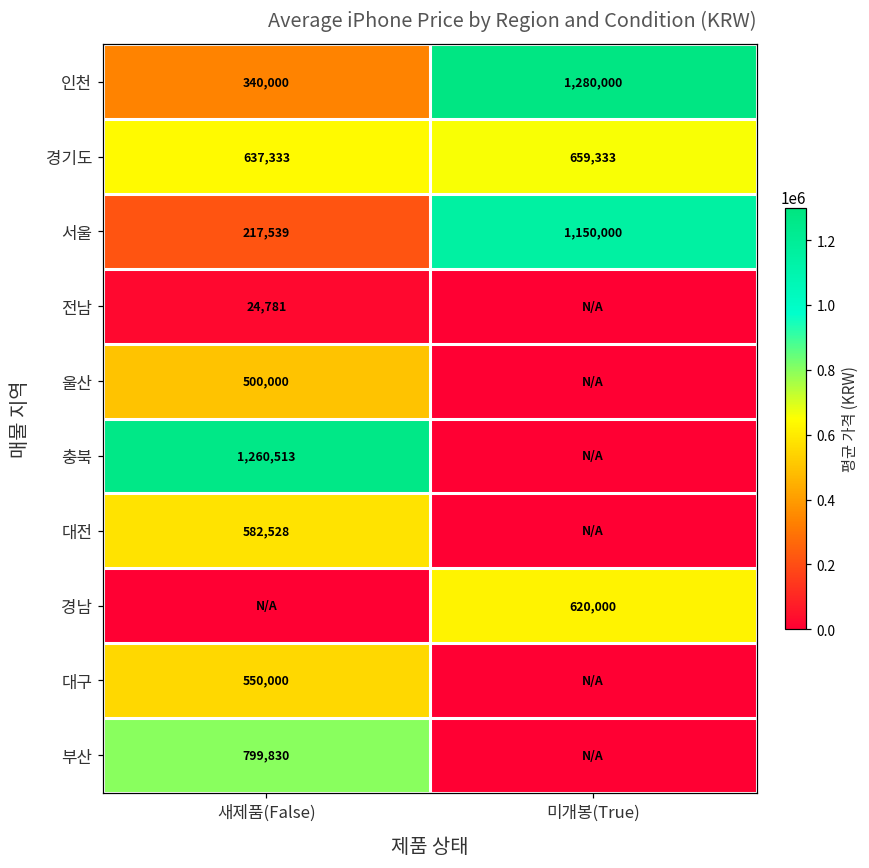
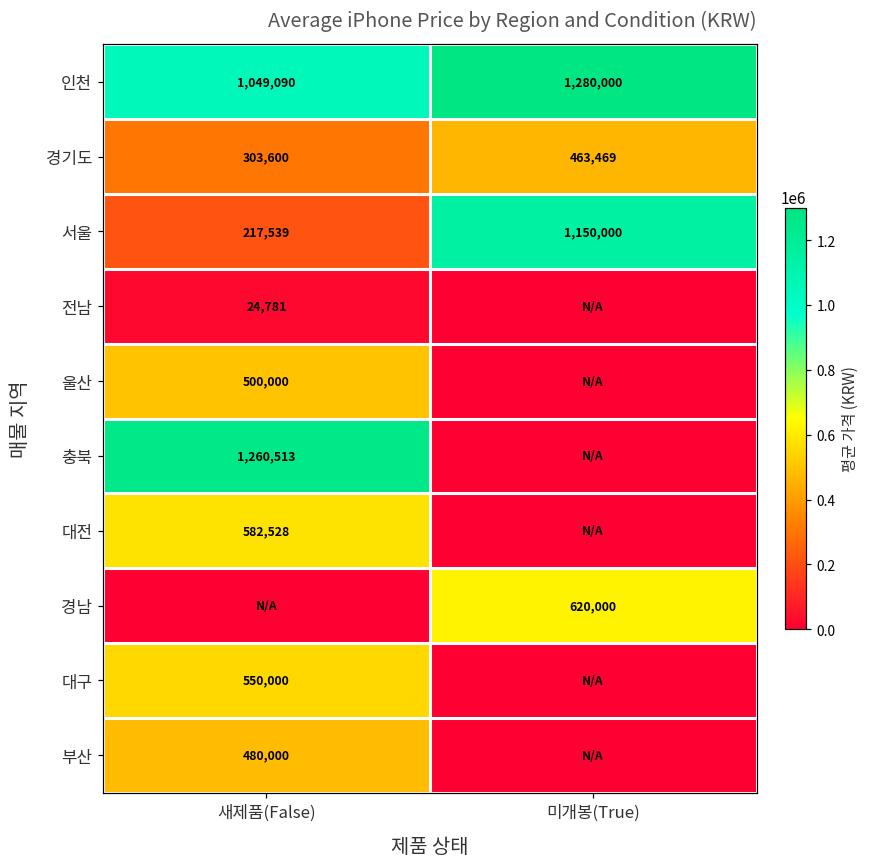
인천, 새제품(False): 340,000 -> 1,049,090
경기도, 새제품(False): 637,333 -> 303,600
경기도, 미개봉(True): 659,333 -> 463,469
부산, 새제품(False): 799,830 -> 480,000
